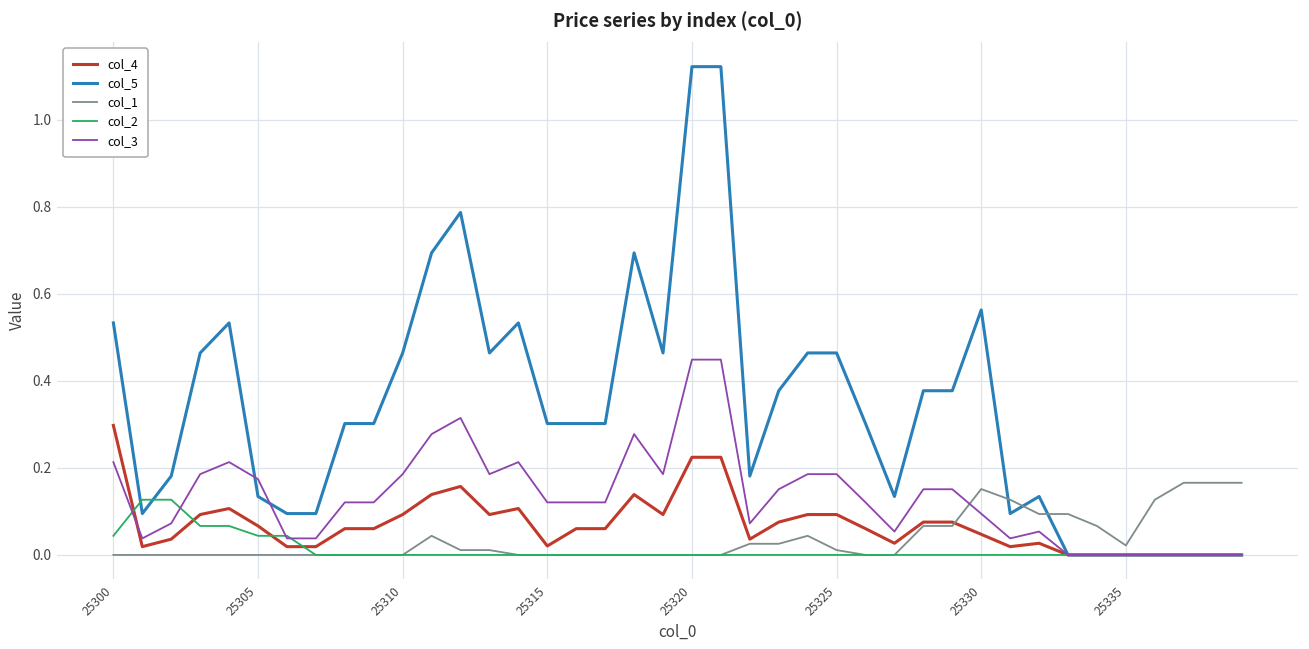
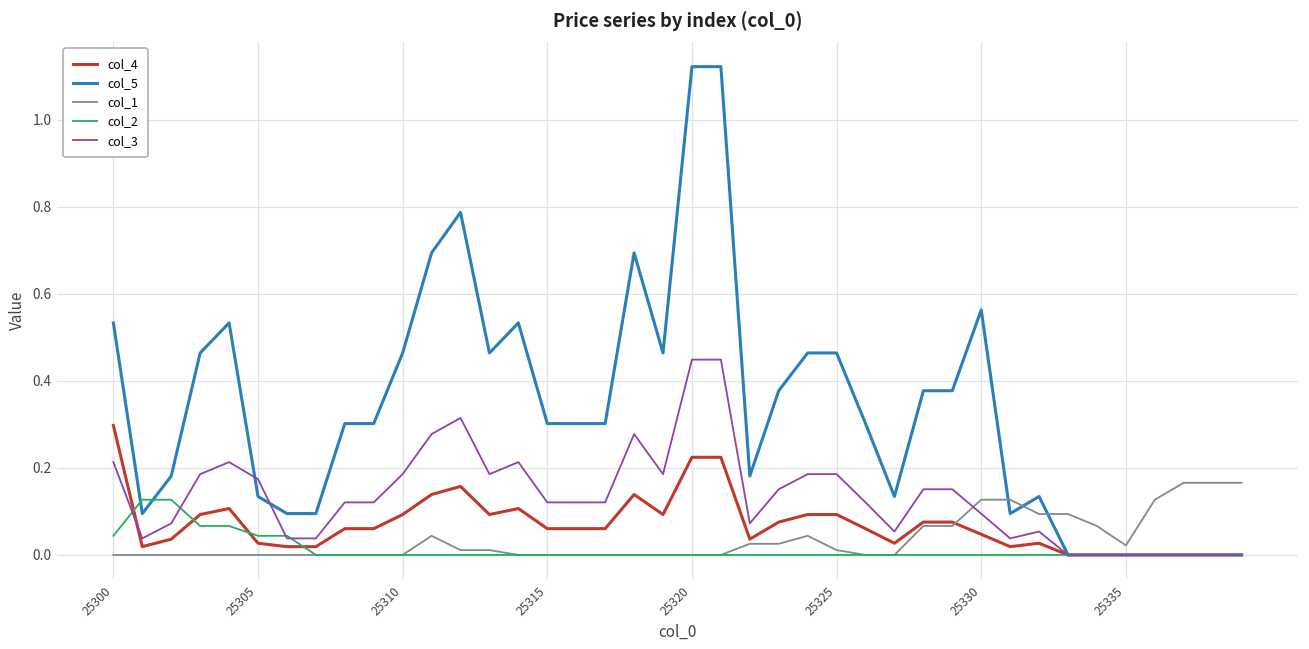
col_4, 25305: 0.07 -> 0.03
col_4, 25315: 0.02 -> 0.06
col_1, 25330: 0.15 -> 0.13
